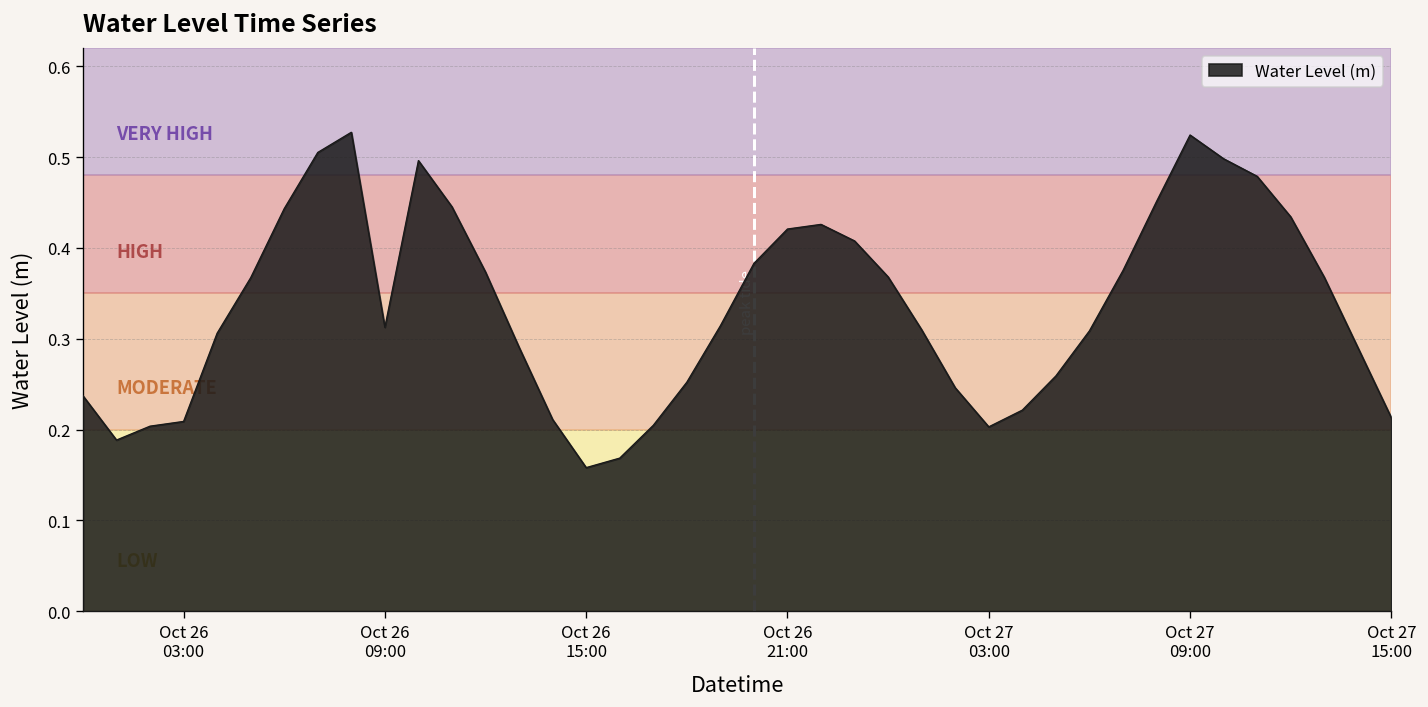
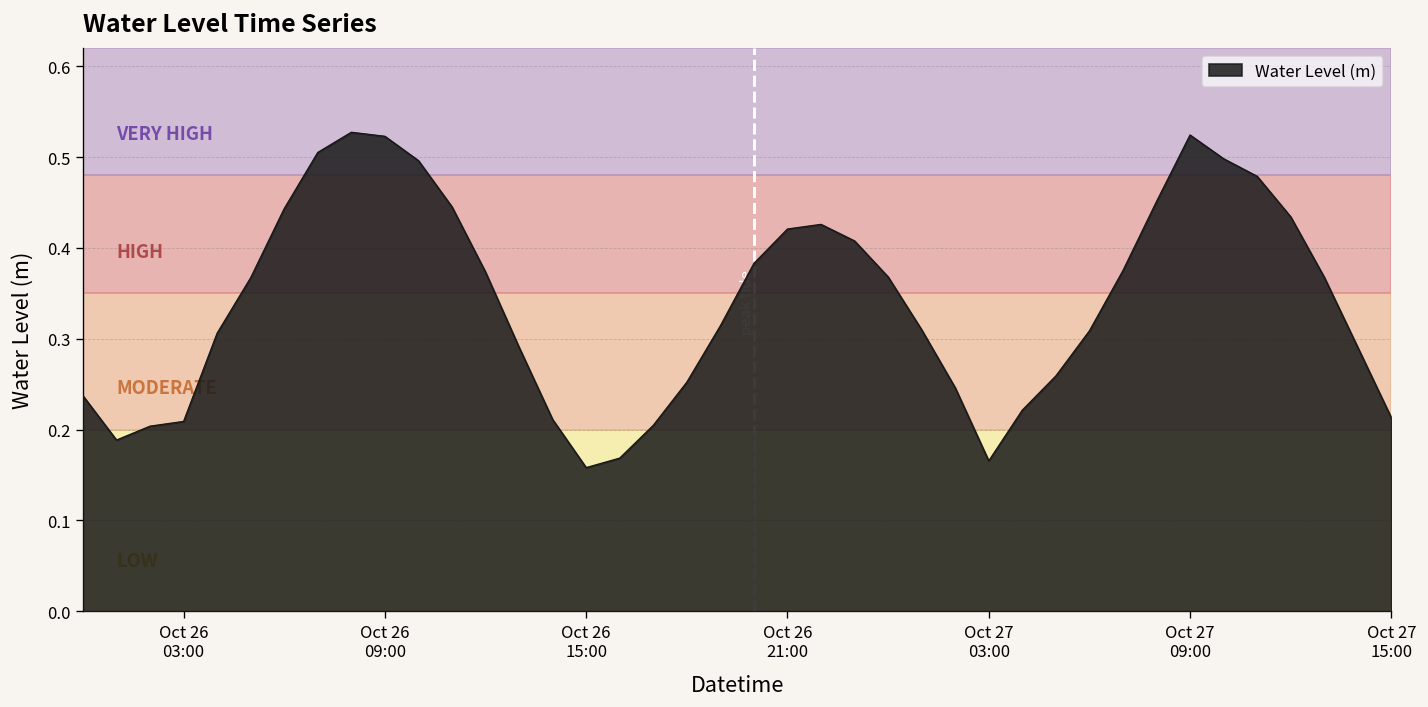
Oct 26 09:00: 0.31 -> 0.52
Oct 27 03:00: 0.20 -> 0.17
